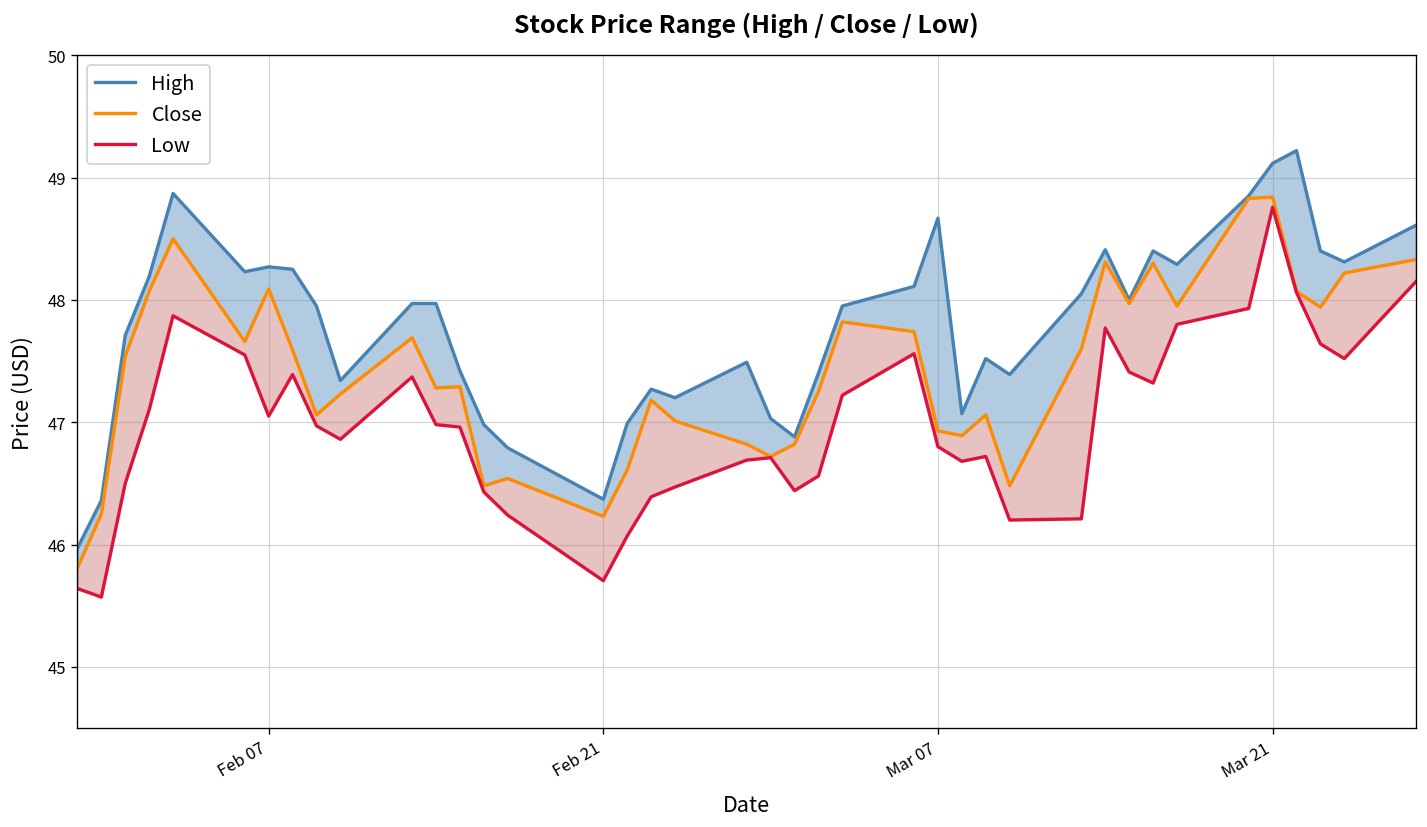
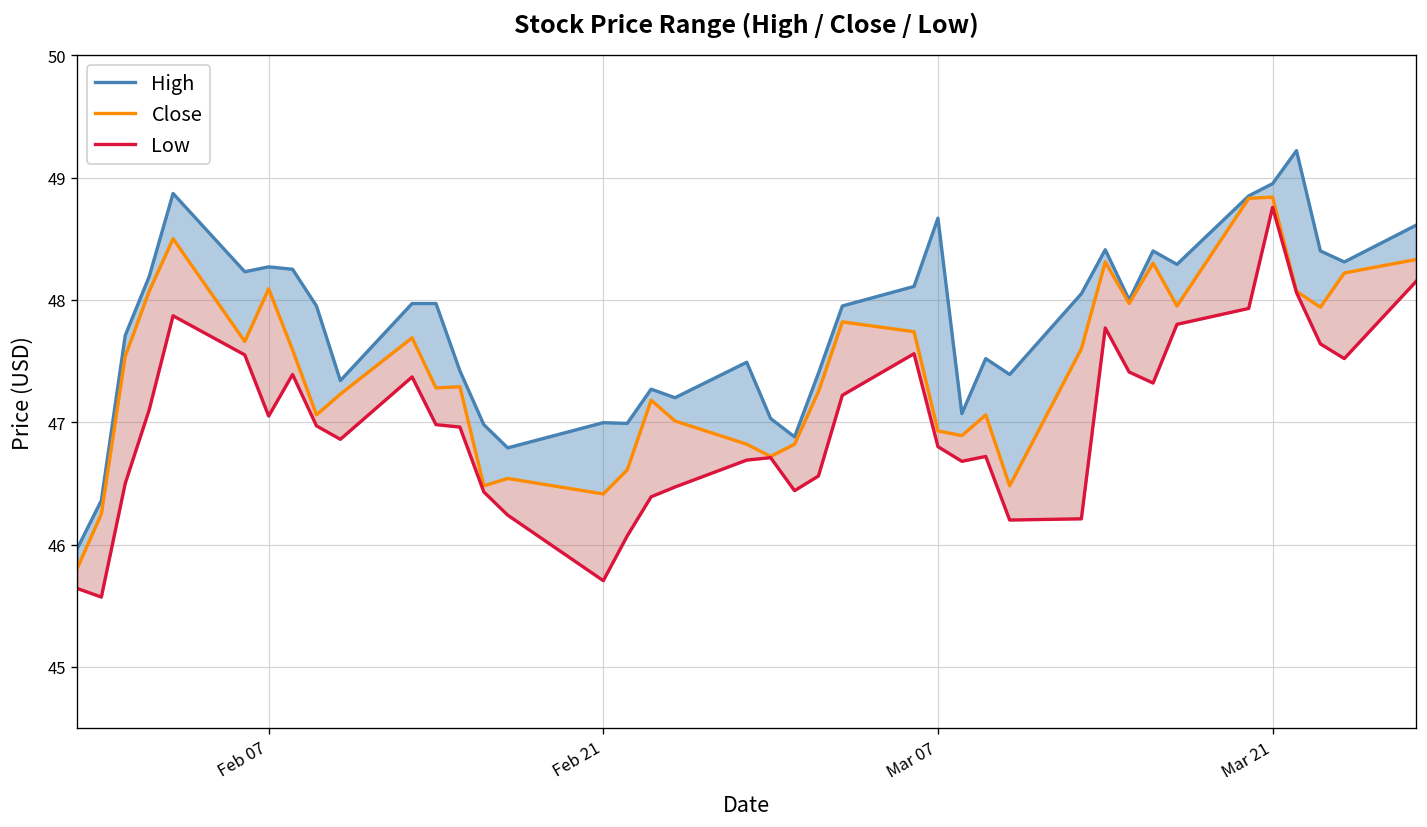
High, Feb 21: 46.37 -> 47.00
Close, Feb 21: 46.23 -> 46.41
High, Mar 21: 49.12 -> 48.95
